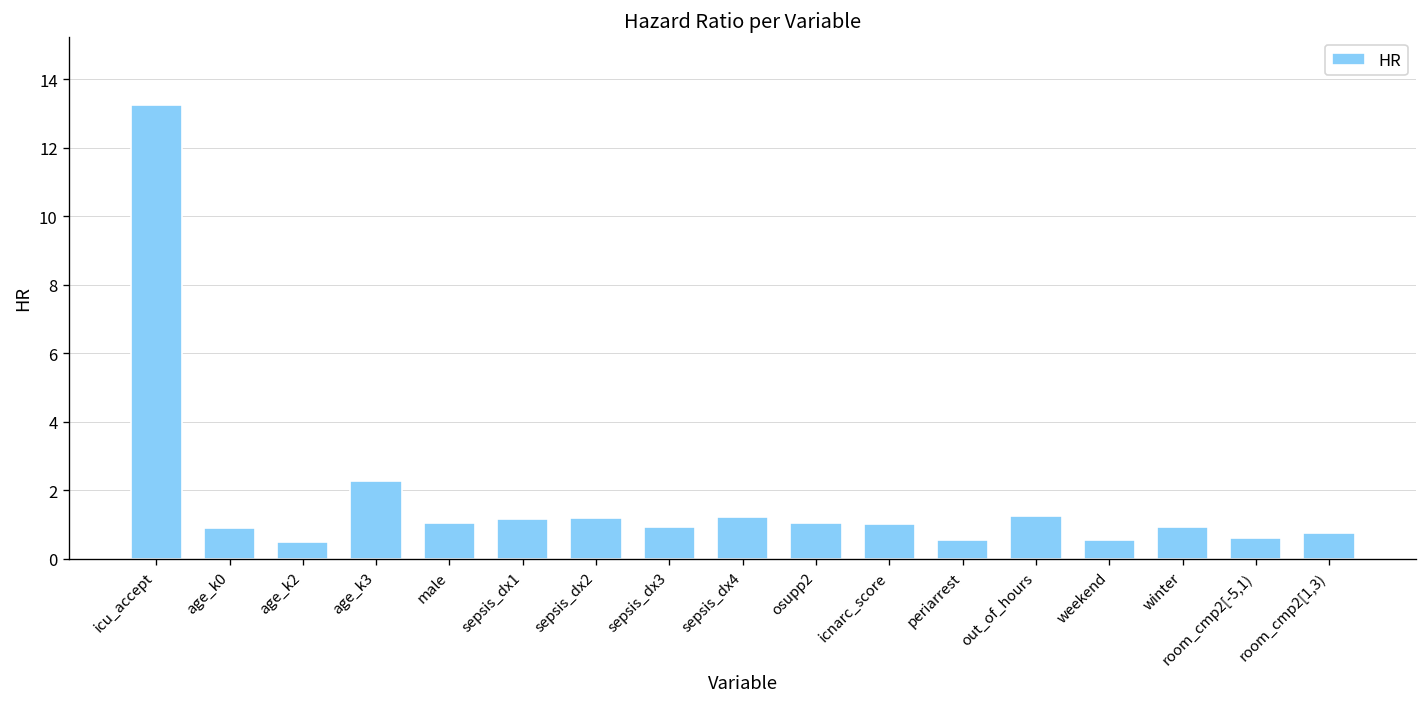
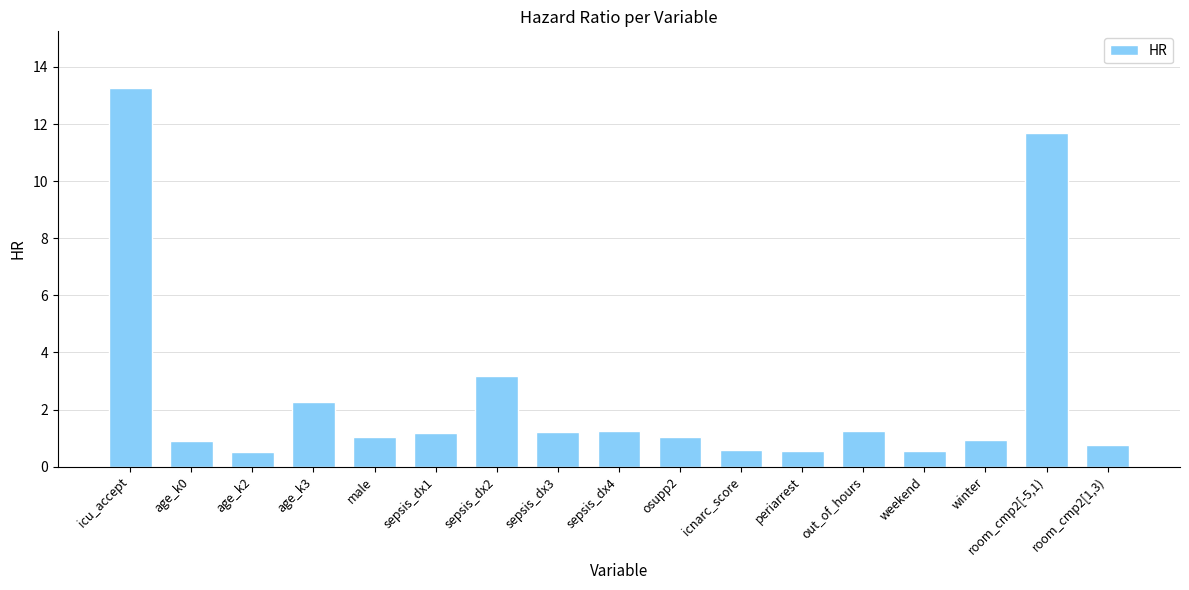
sepsis_dx2: 1.2 -> 3.2
sepsis_dx3: 0.9 -> 1.2
icnarc_score: 1.0 -> 0.6
room_cmp2[-5,1): 0.6 -> 11.7
